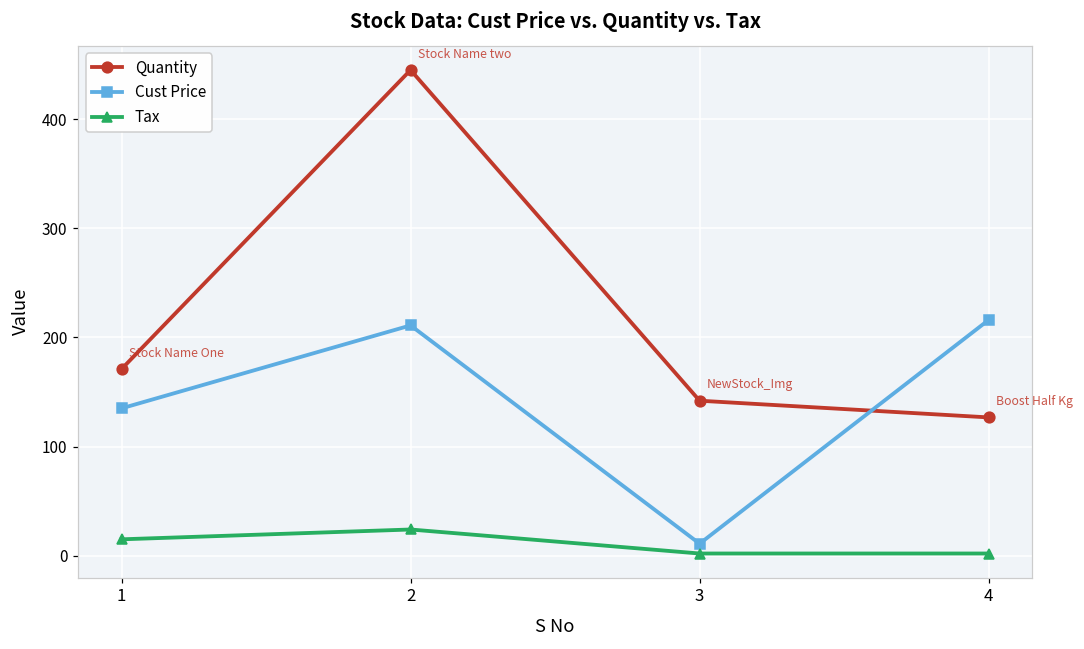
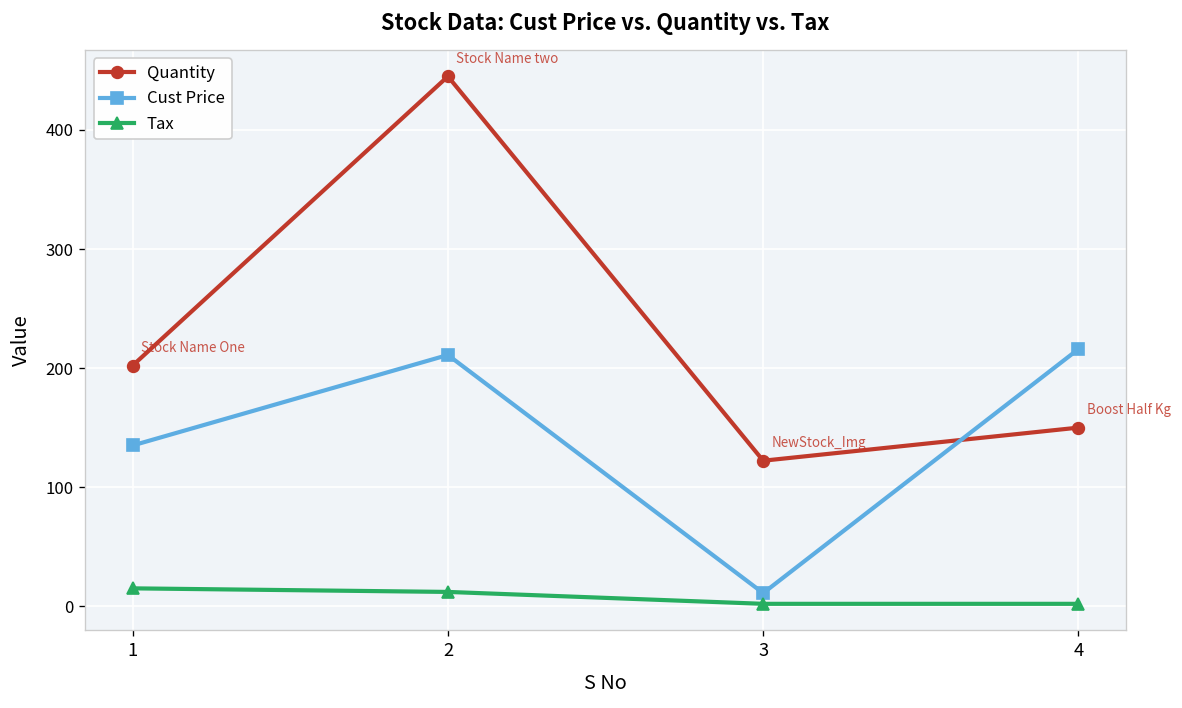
Quantity, 1: 170 -> 200
Tax, 2: 20 -> 10
Quantity, 3: 140 -> 120
Quantity, 4: 130 -> 150
